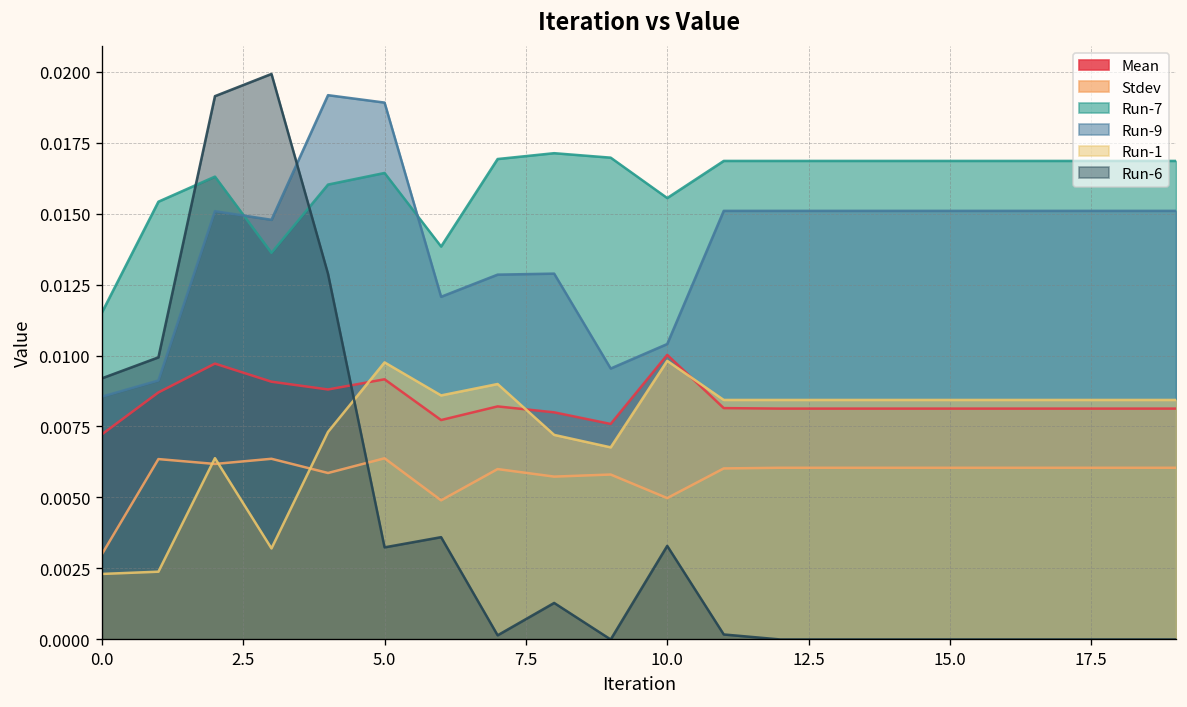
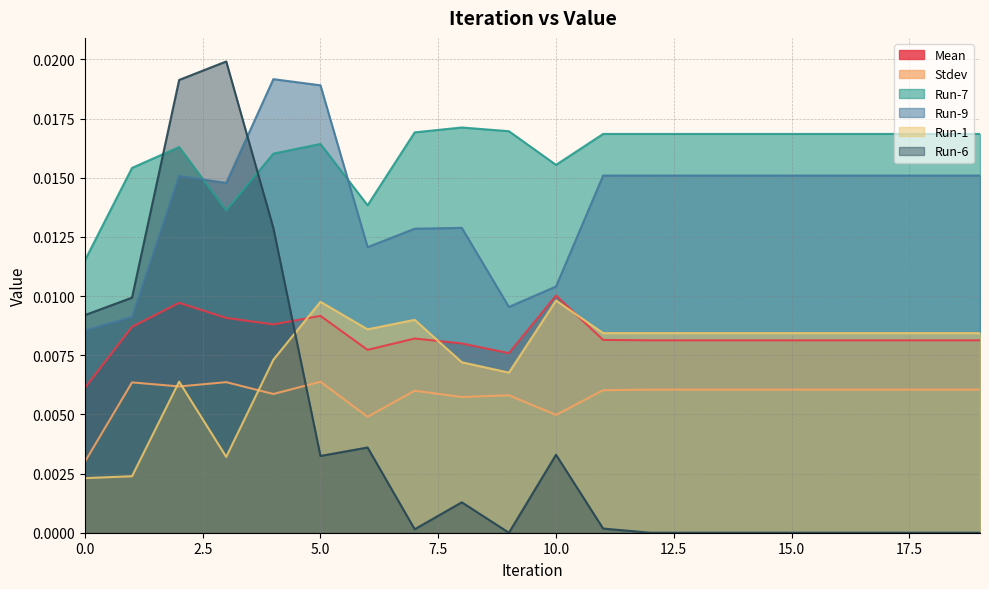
Mean, 0.0: 0.0072 -> 0.0061
